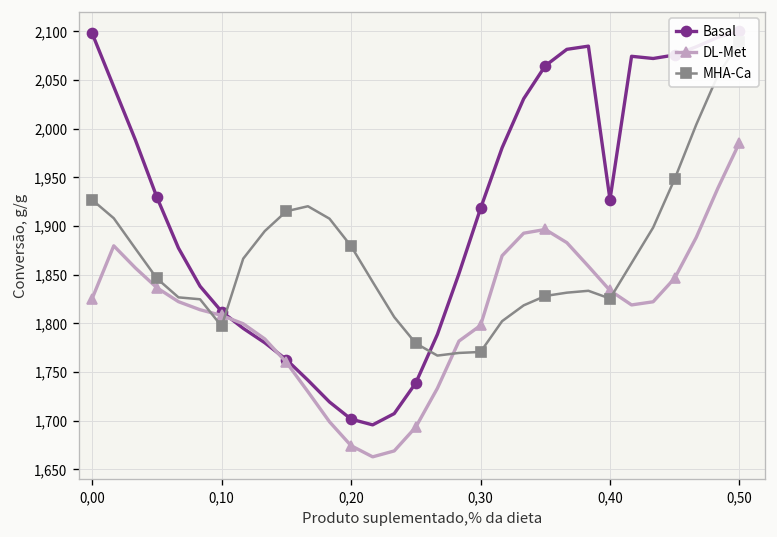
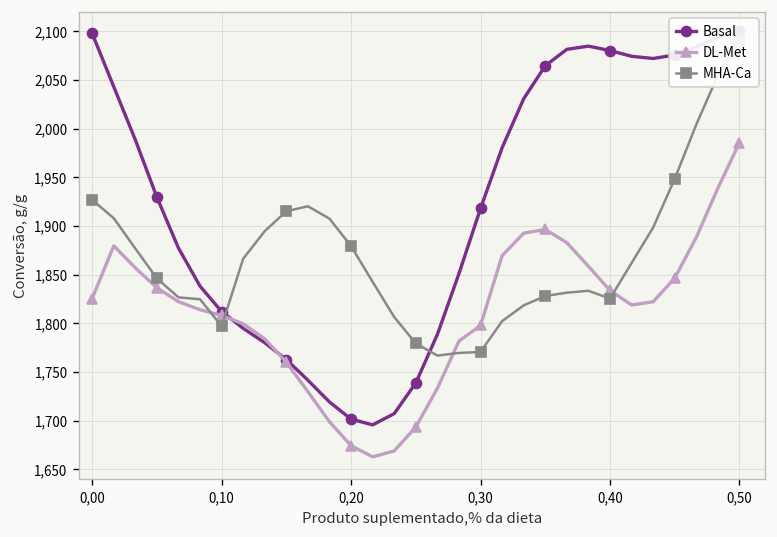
Basal, 0,40: 1,930 -> 2,080
